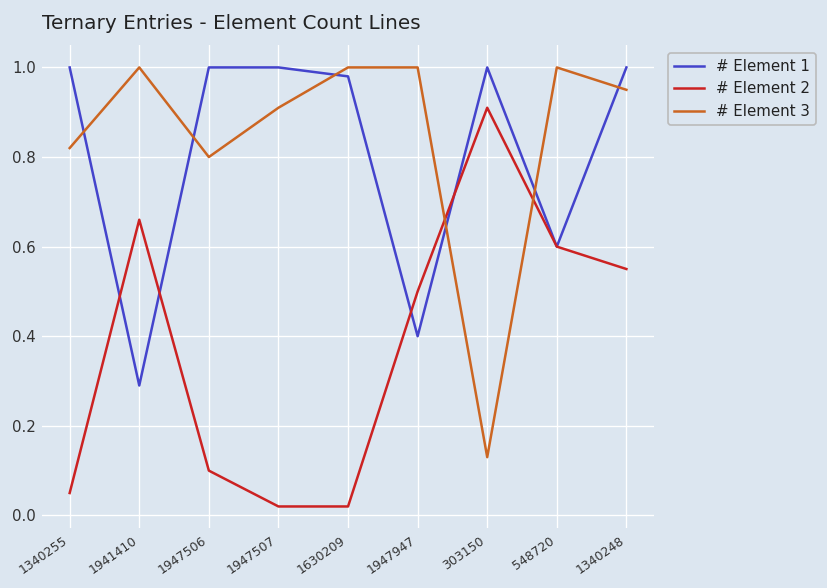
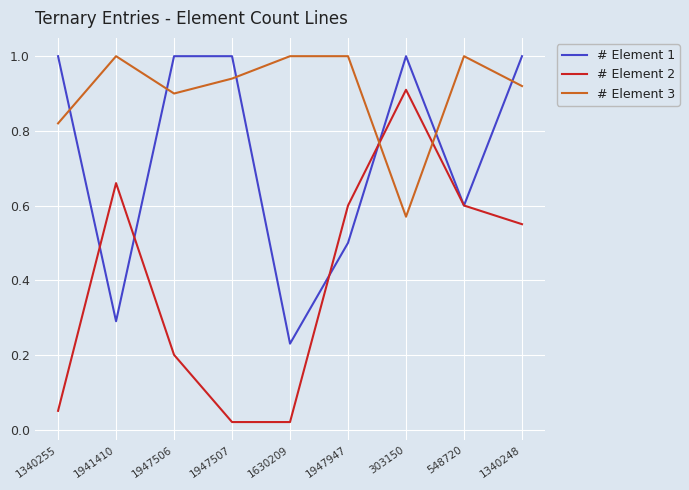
# Element 2, 1947506: 0.1 -> 0.2
# Element 3, 1947506: 0.8 -> 0.9
# Element 3, 1947507: 0.91 -> 0.94
# Element 1, 1630209: 0.98 -> 0.23
# Element 1, 1947947: 0.4 -> 0.5
# Element 2, 1947947: 0.5 -> 0.6
# Element 3, 303150: 0.13 -> 0.57
# Element 3, 1340248: 0.95 -> 0.92
